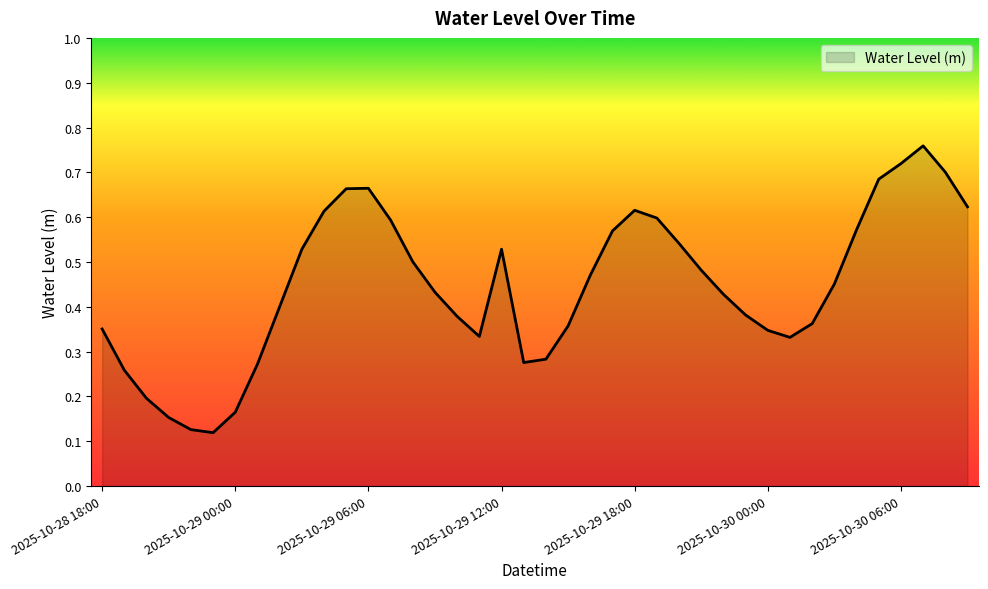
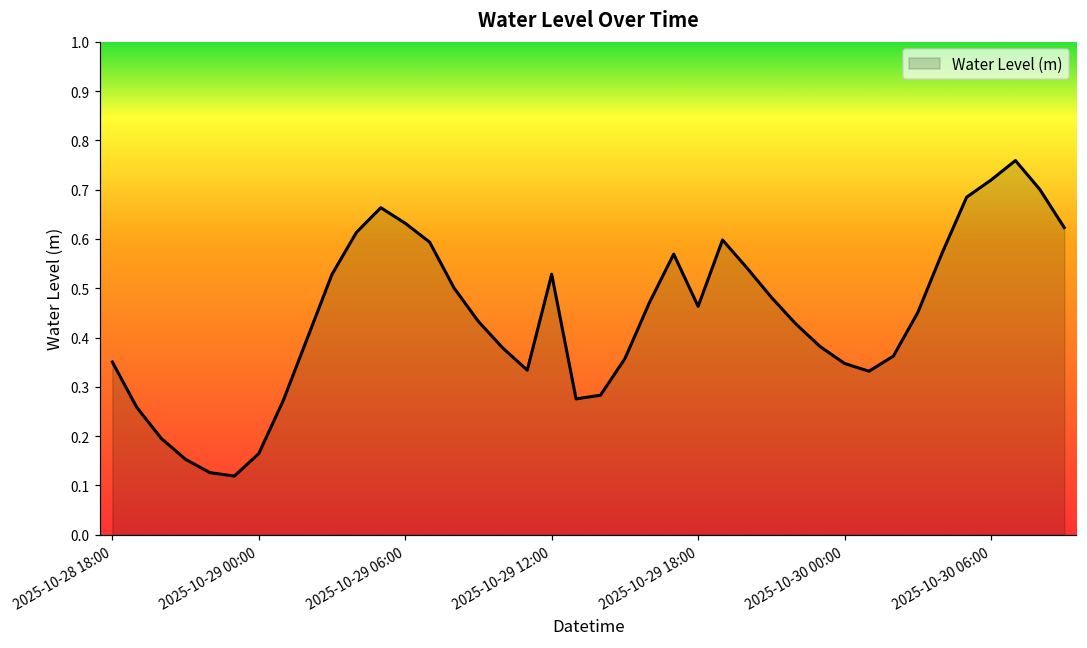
2025-10-29 06:00: 0.66 -> 0.63
2025-10-29 18:00: 0.62 -> 0.46
